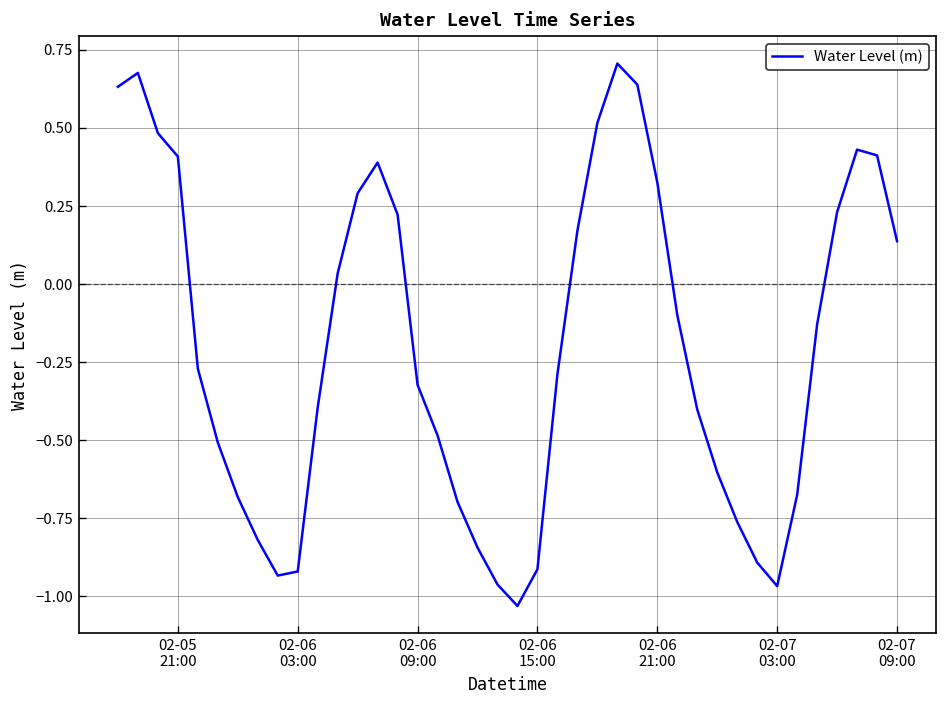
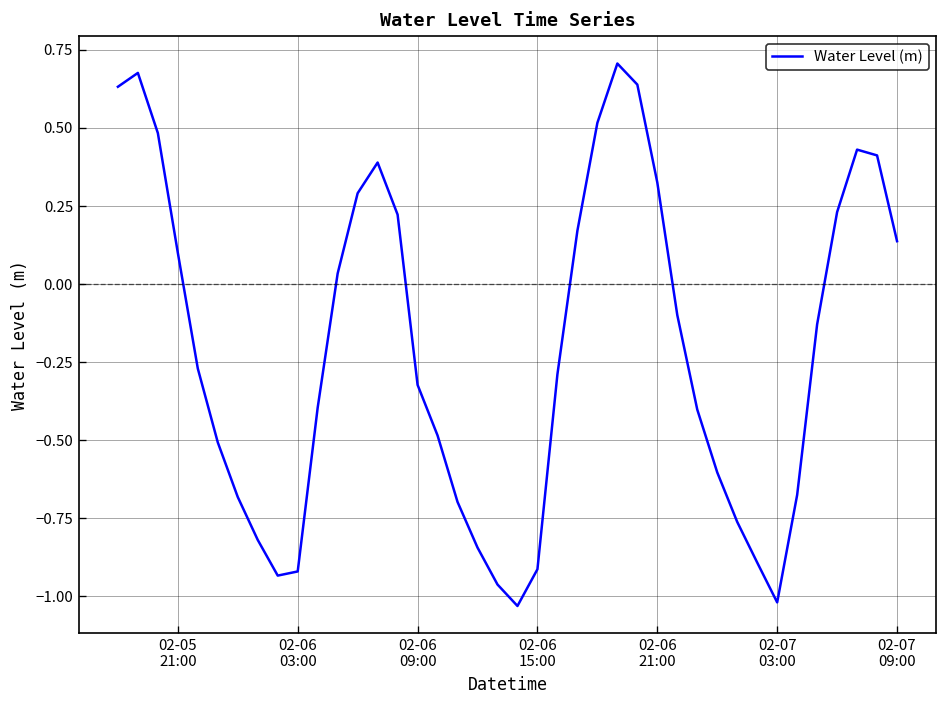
02-05 21:00: 0.41 -> 0.10
02-07 03:00: -0.97 -> -1.02
